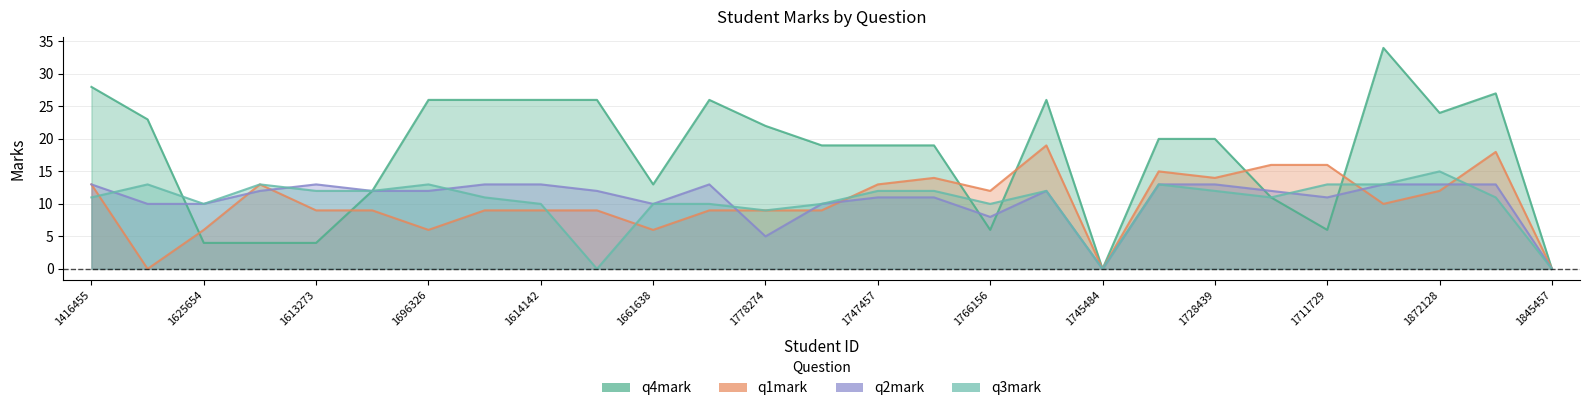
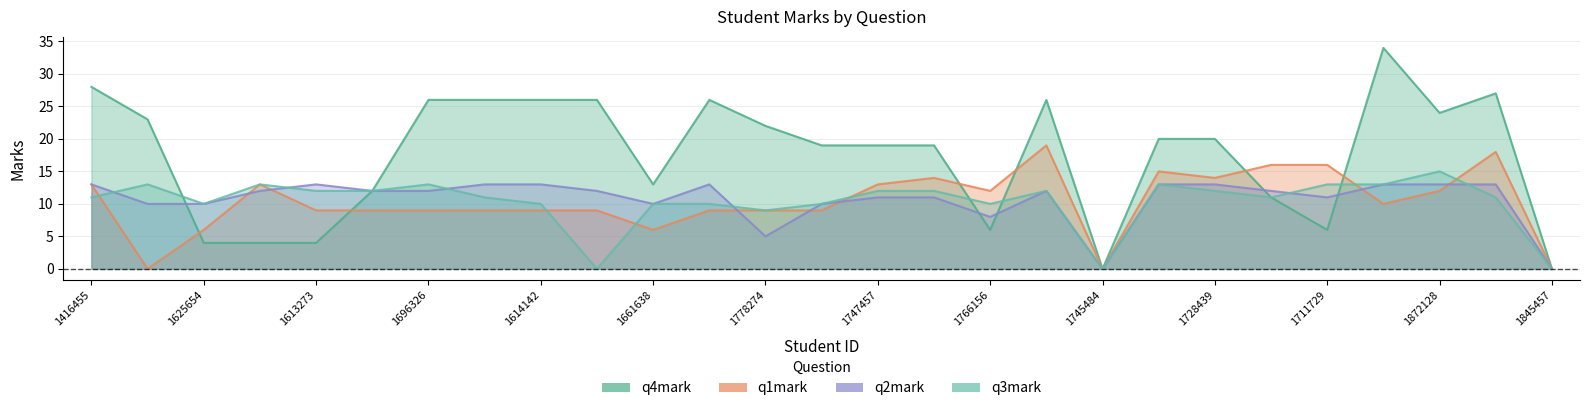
q1mark, 1696326: 6 -> 9
